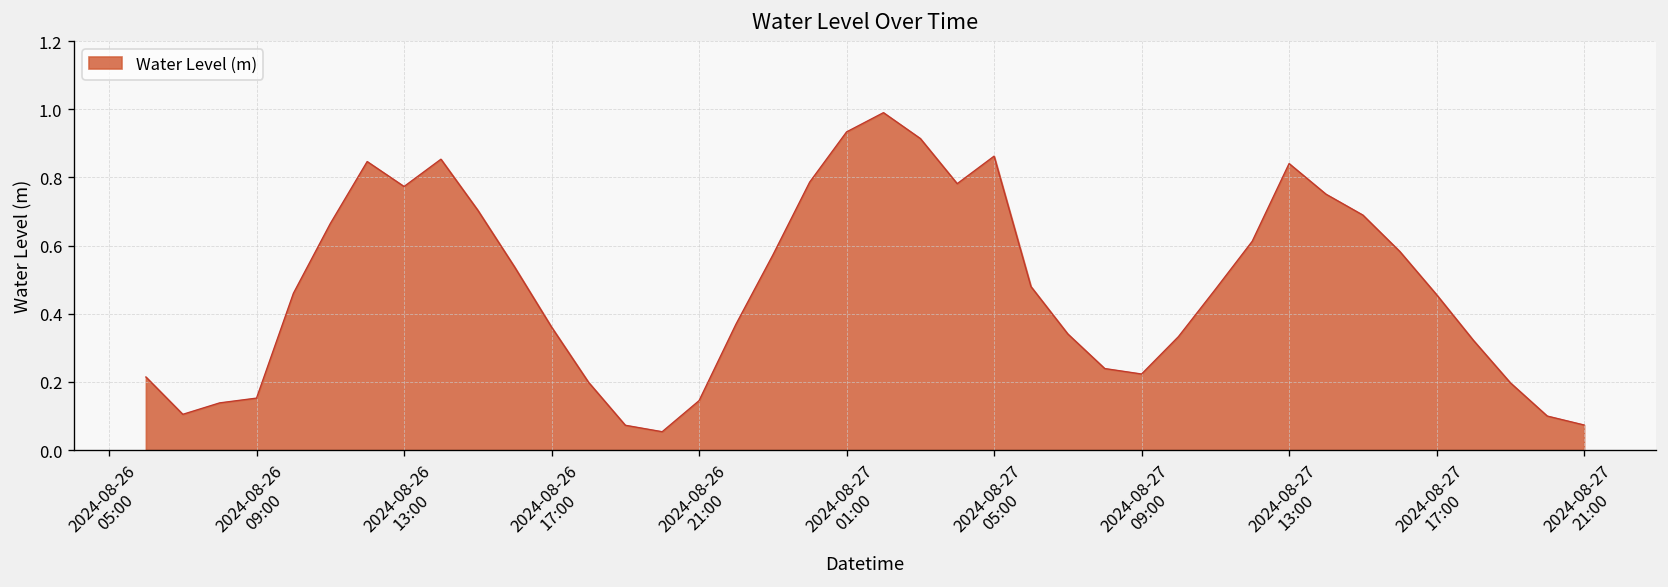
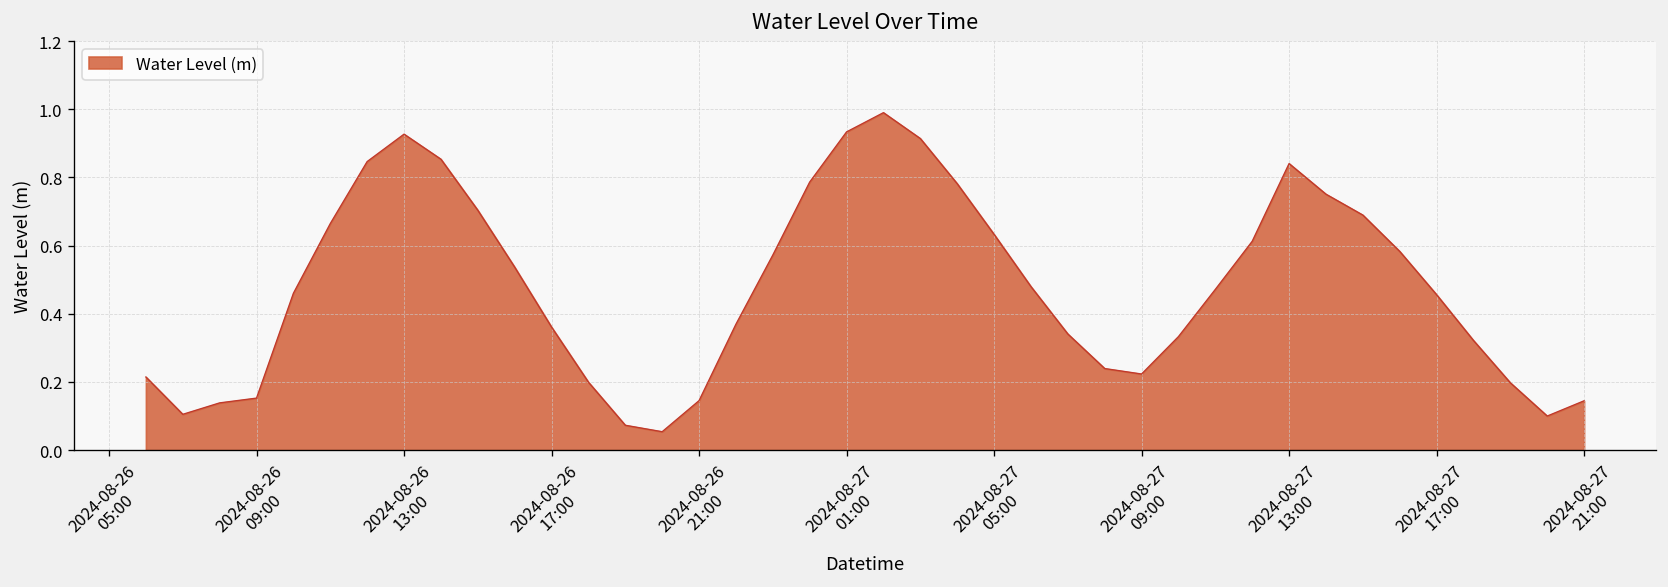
2024-08-26 13:00: 0.77 -> 0.93
2024-08-27 05:00: 0.86 -> 0.63
2024-08-27 21:00: 0.07 -> 0.14
